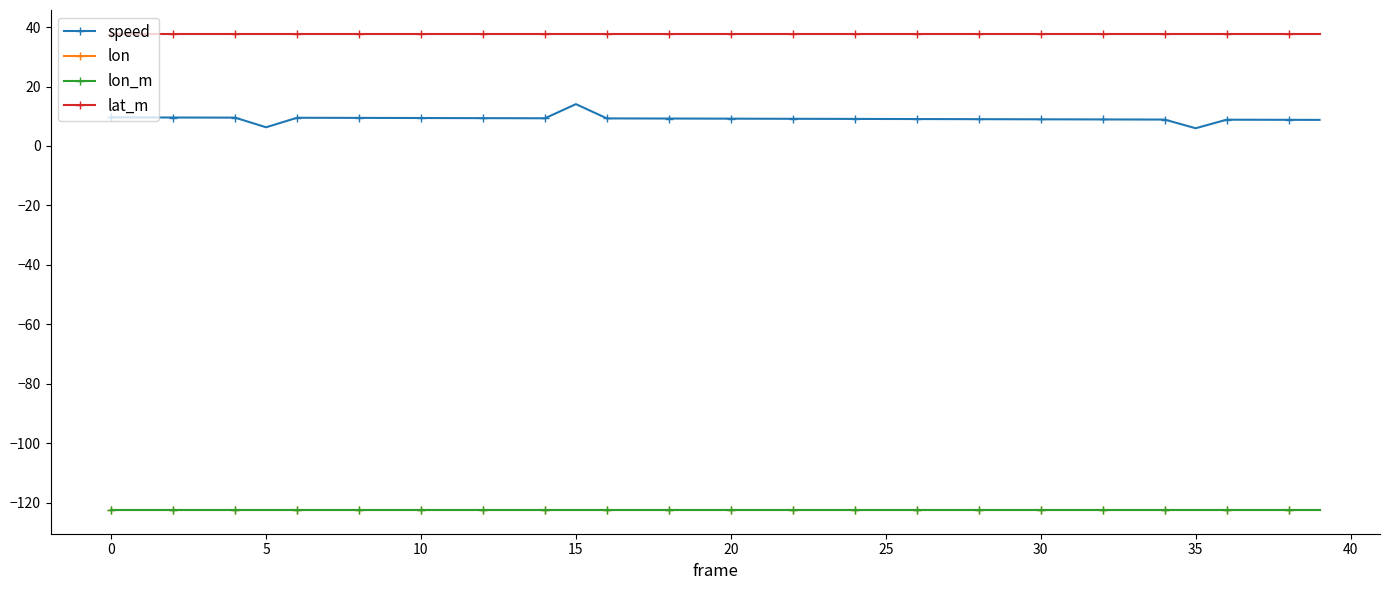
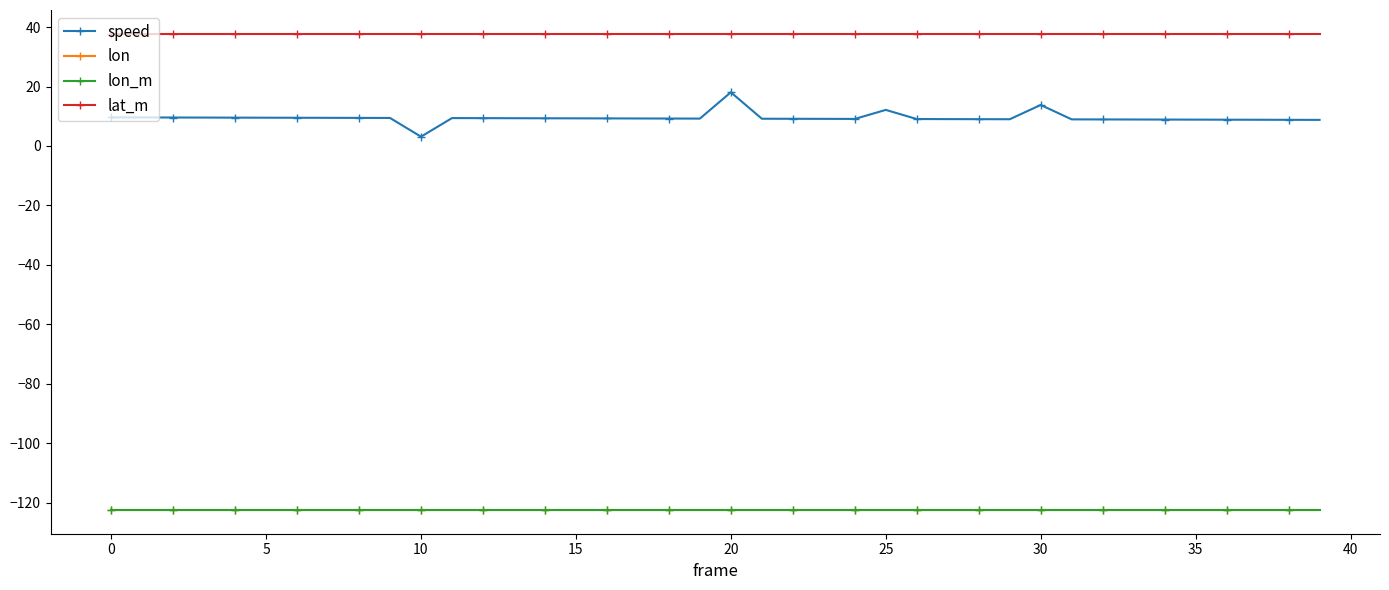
speed, 5: 6 -> 10
speed, 10: 9 -> 3
speed, 15: 14 -> 9
speed, 20: 9 -> 18
speed, 25: 9 -> 12
speed, 30: 9 -> 14
speed, 35: 6 -> 9
